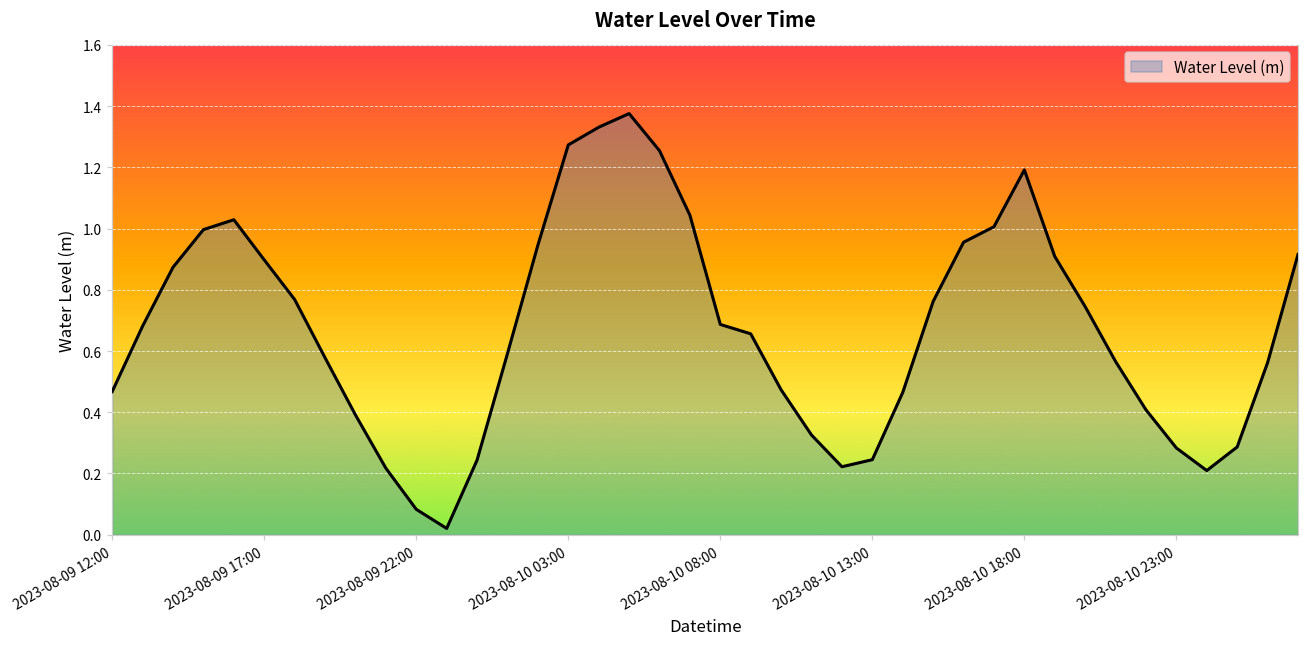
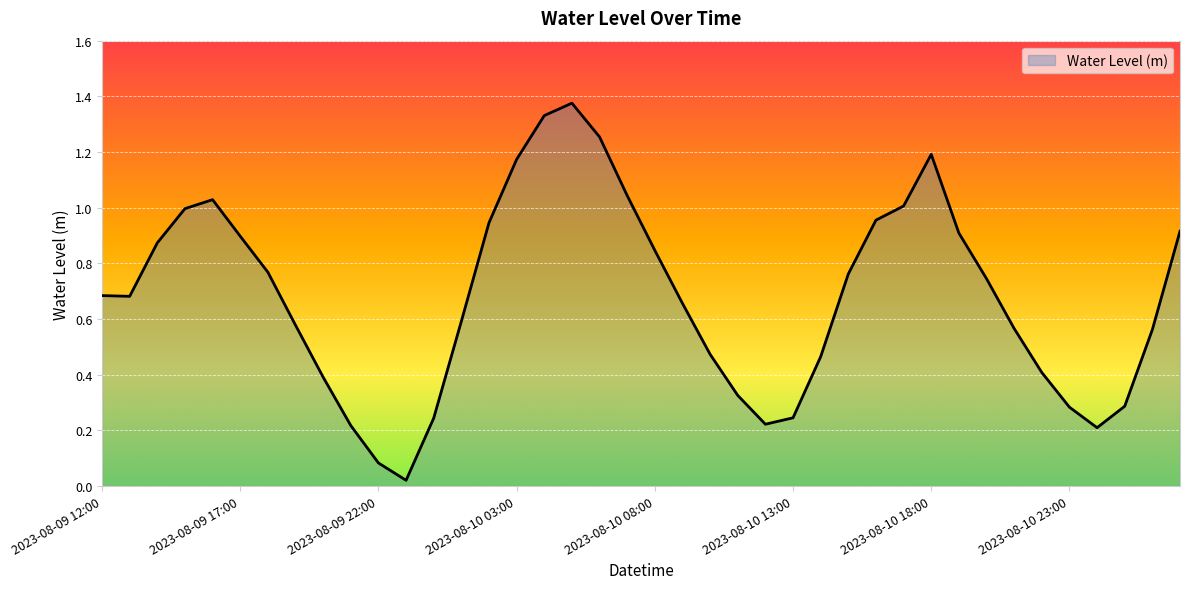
2023-08-09 12:00: 0.47 -> 0.68
2023-08-10 03:00: 1.27 -> 1.17
2023-08-10 08:00: 0.69 -> 0.85
